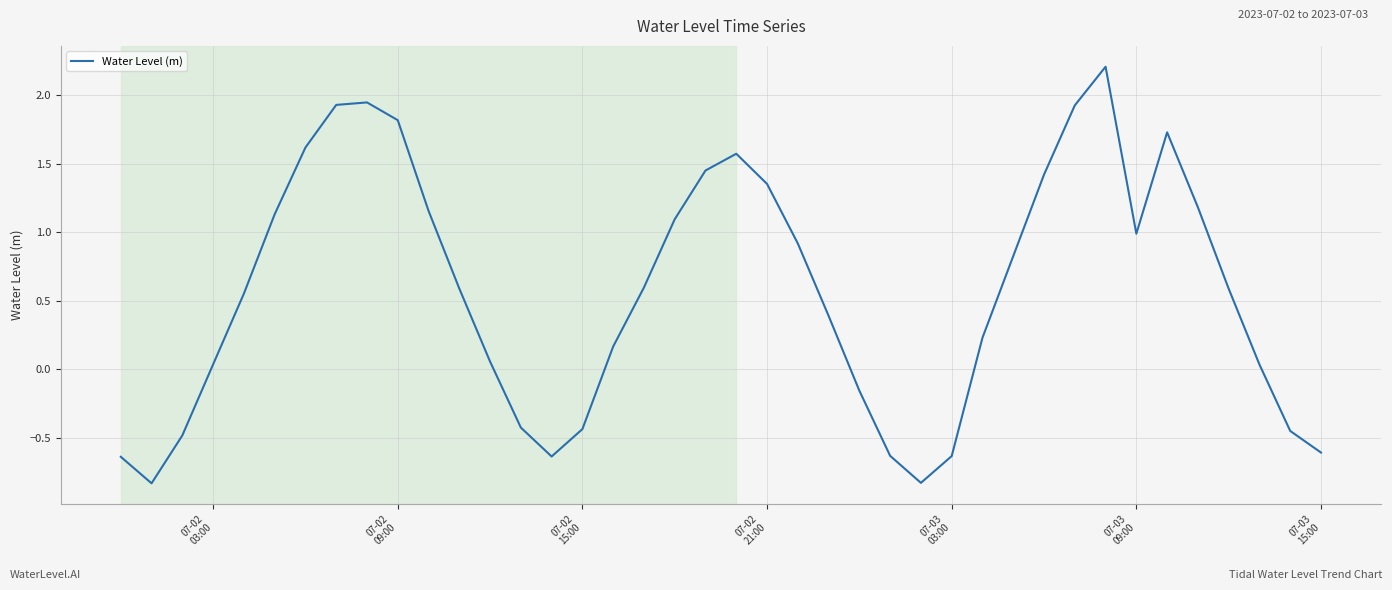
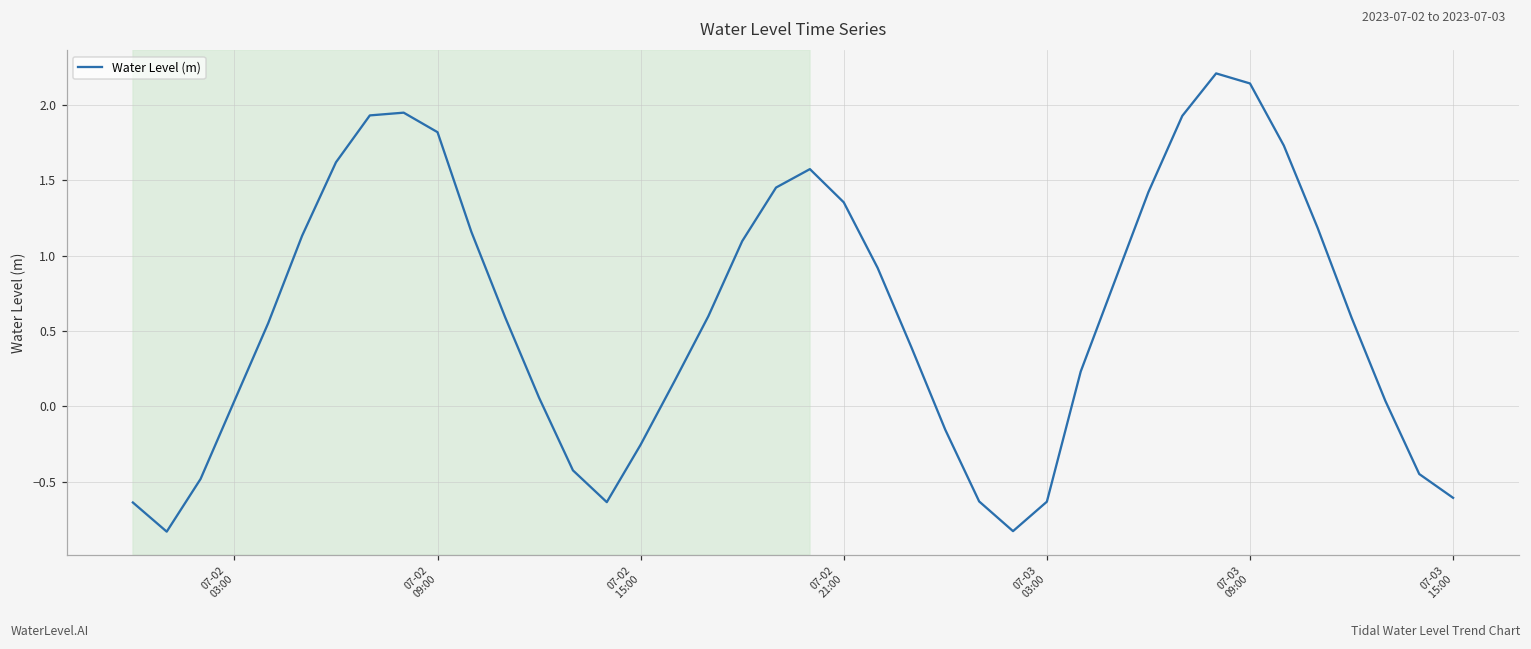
07-02 15:00: -0.44 -> -0.26
07-03 09:00: 0.99 -> 2.14
